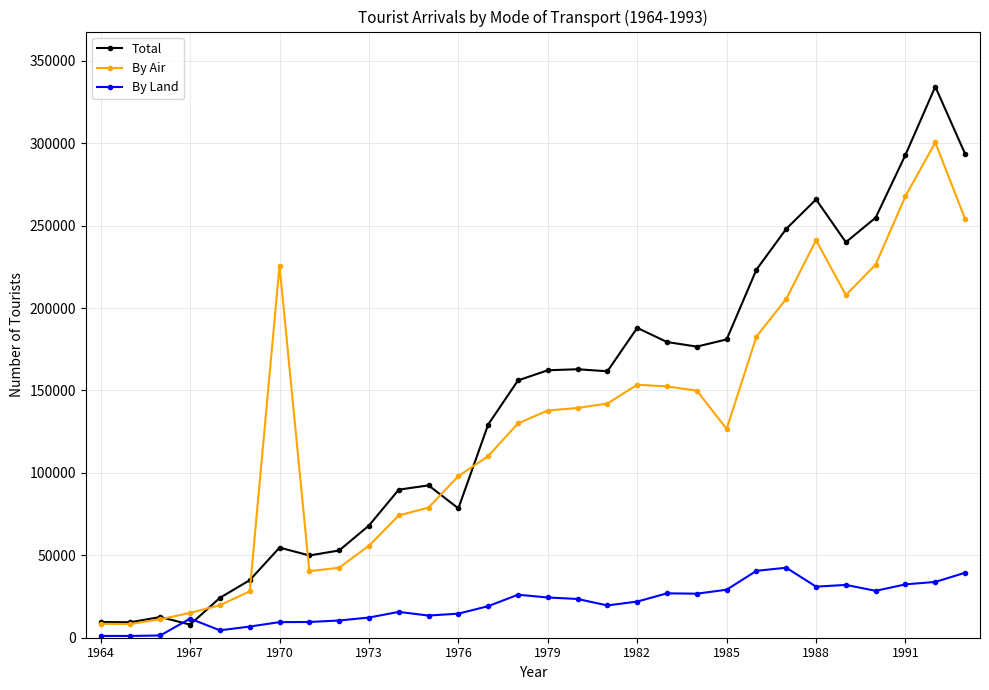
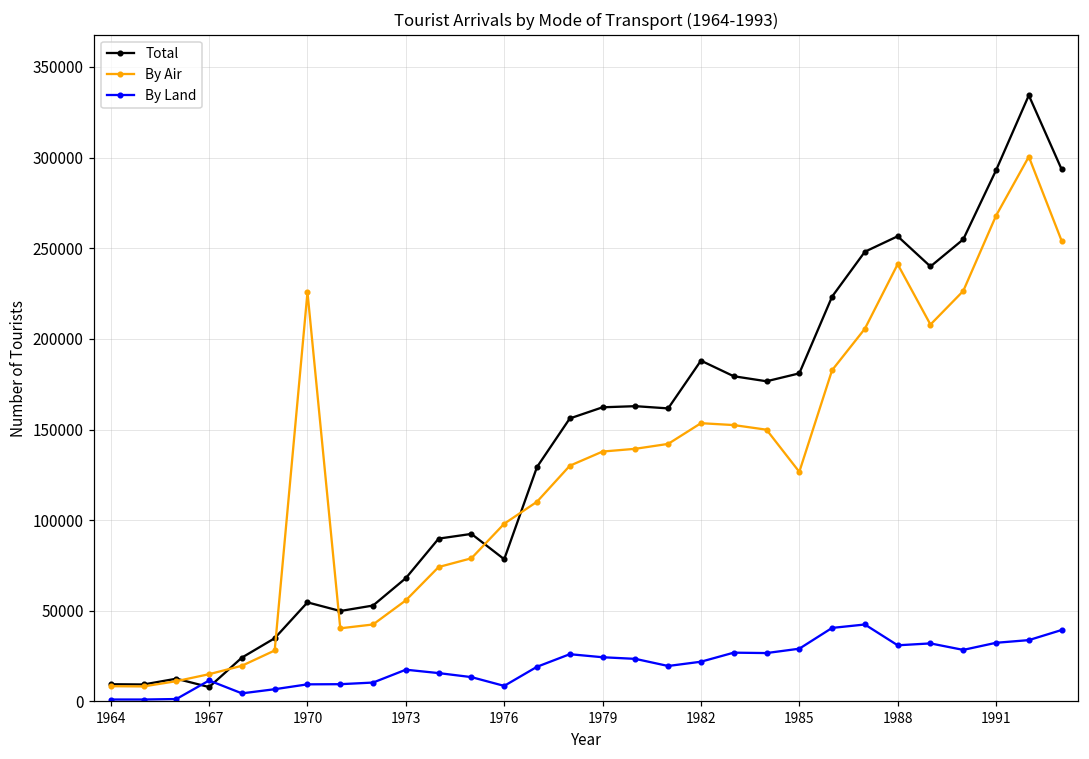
By Land, 1973: 12000 -> 18000
By Land, 1976: 15000 -> 9000
Total, 1988: 266000 -> 257000
